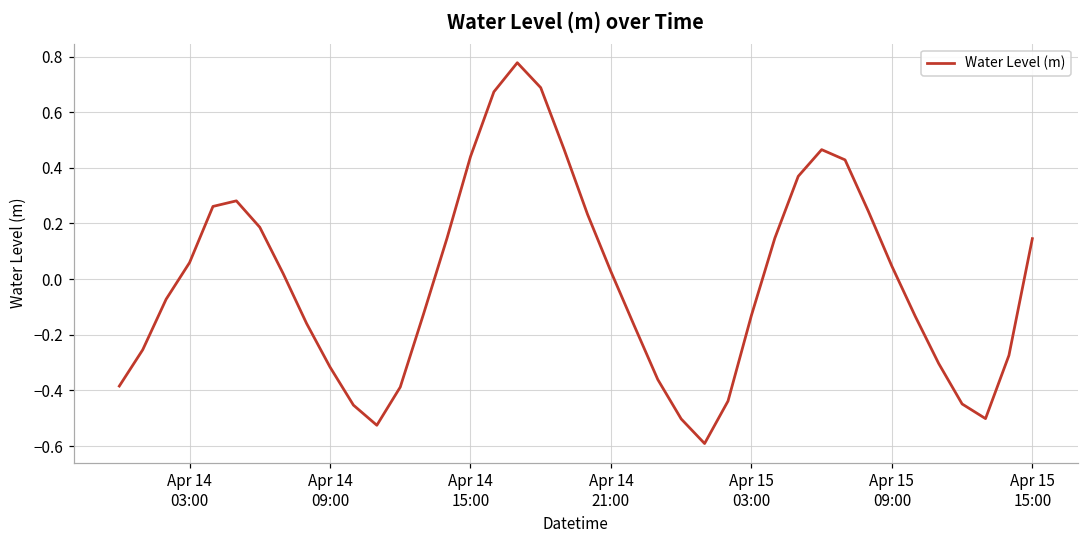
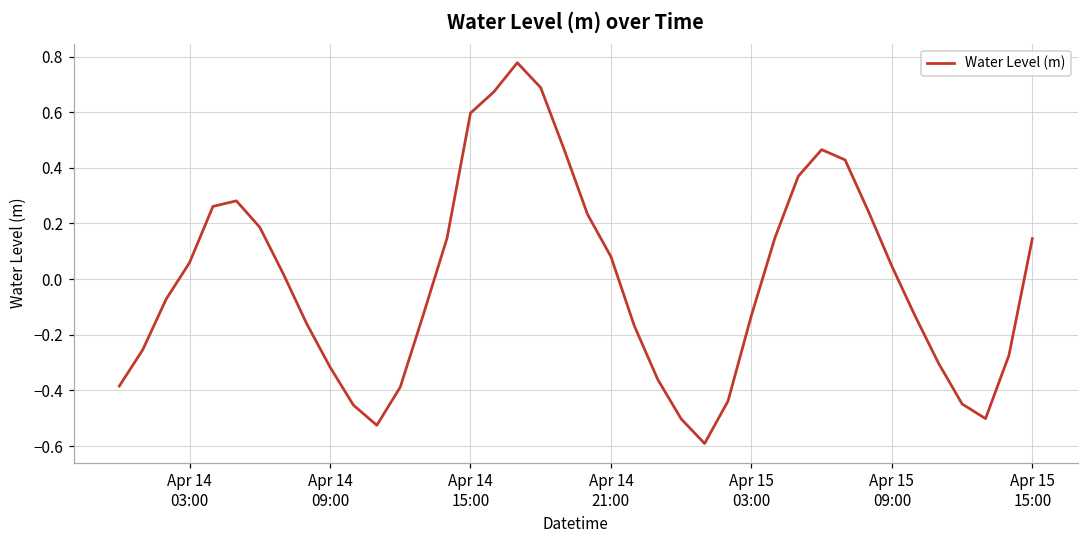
Apr 14 15:00: 0.44 -> 0.60
Apr 14 21:00: 0.03 -> 0.08
